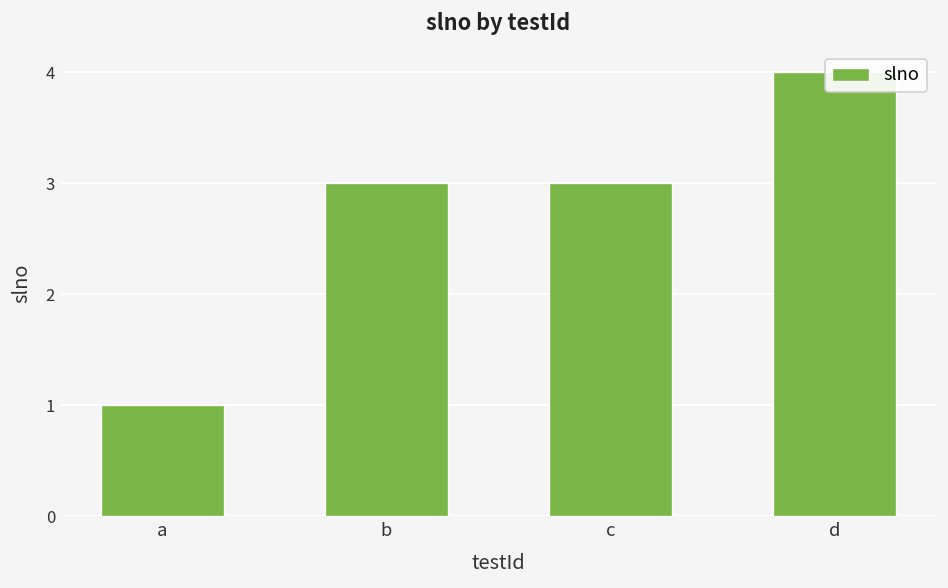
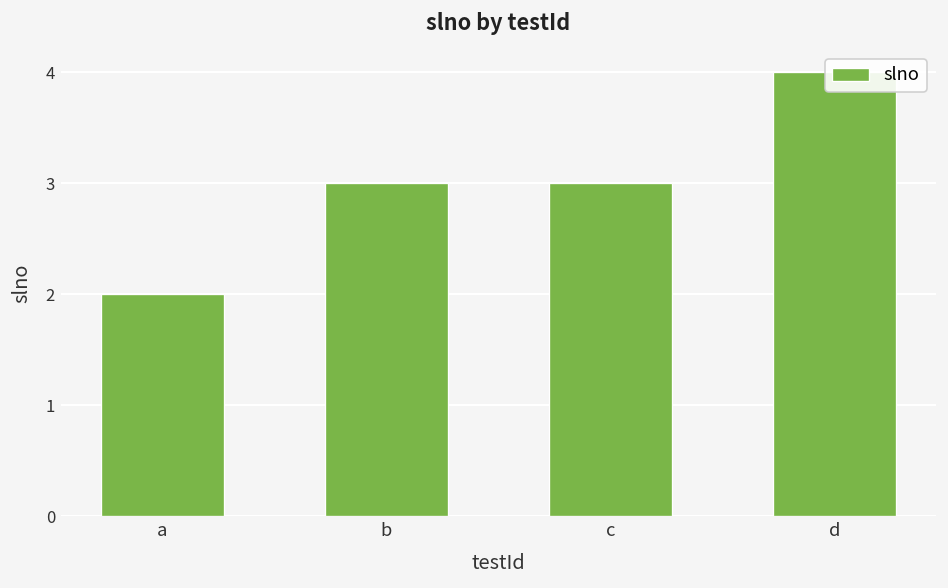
a: 1 -> 2
